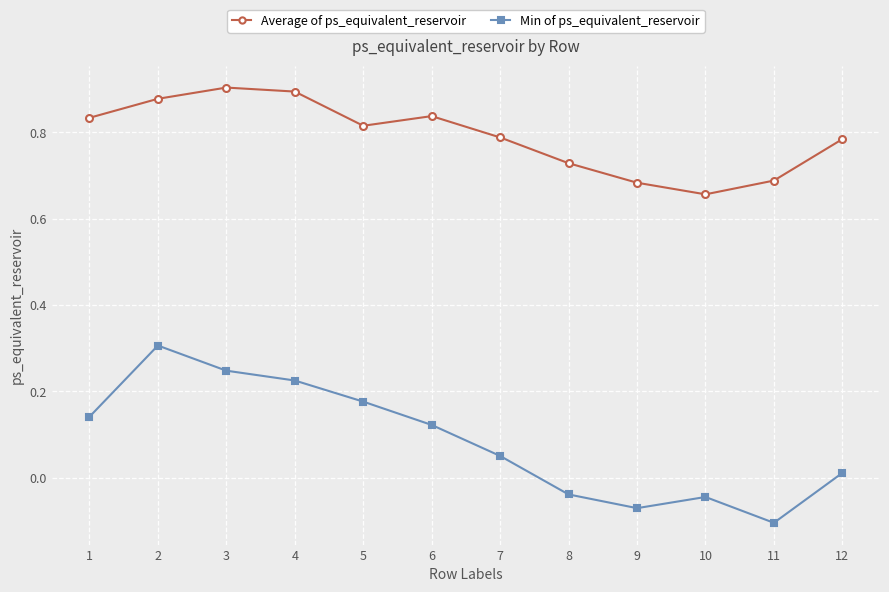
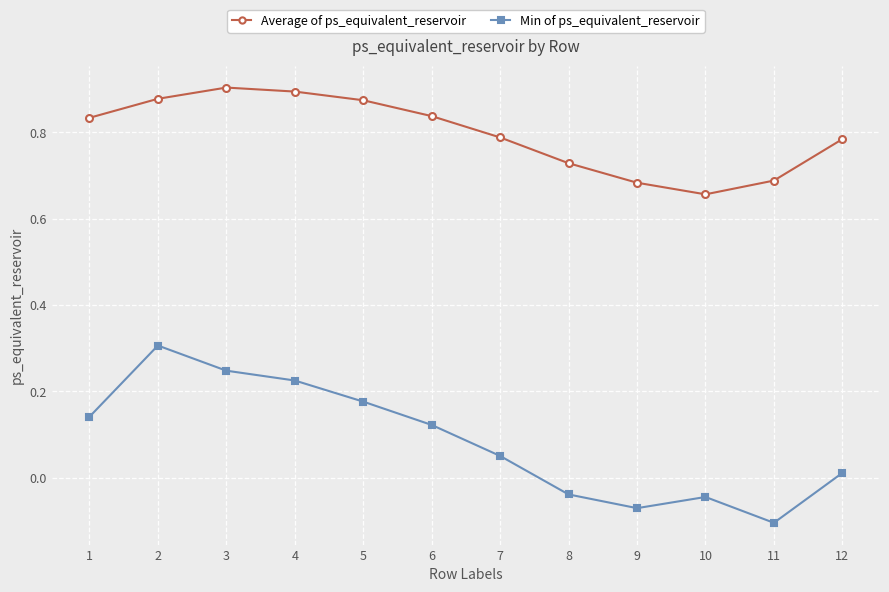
Average of ps_equivalent_reservoir, 5: 0.82 -> 0.87
